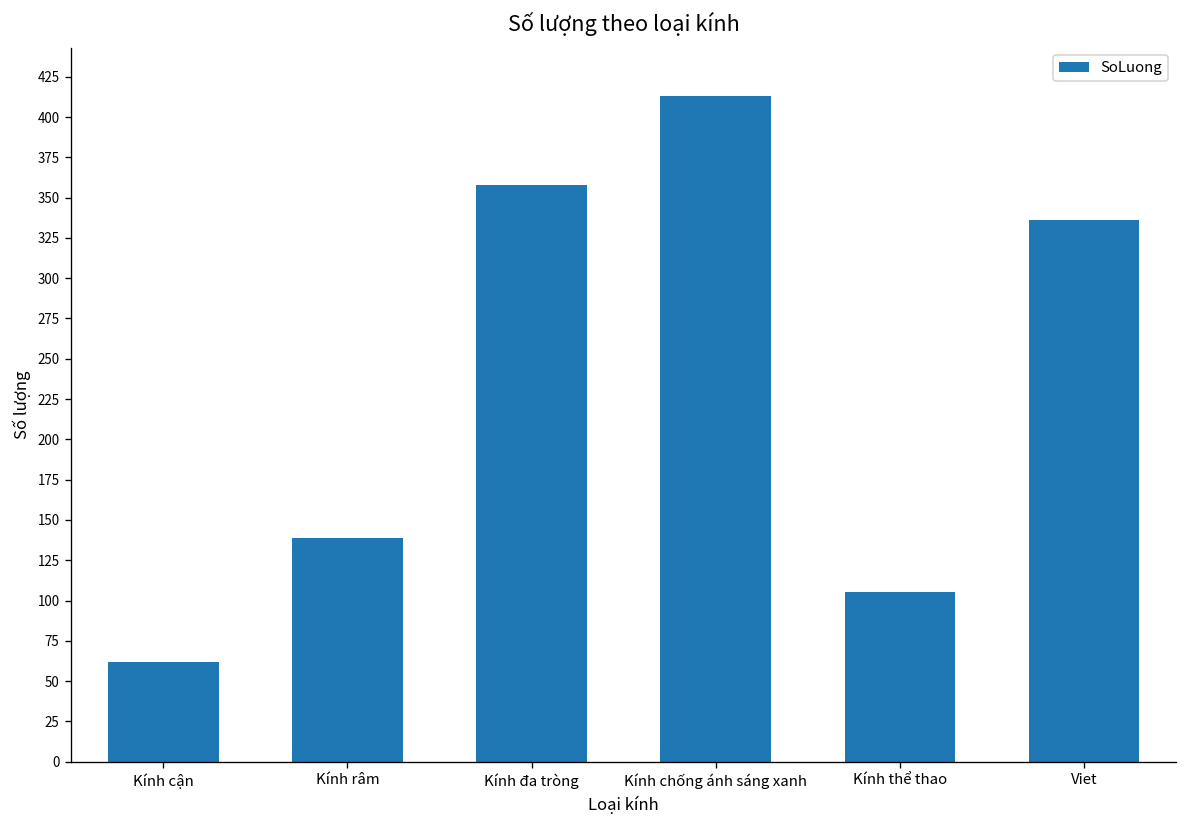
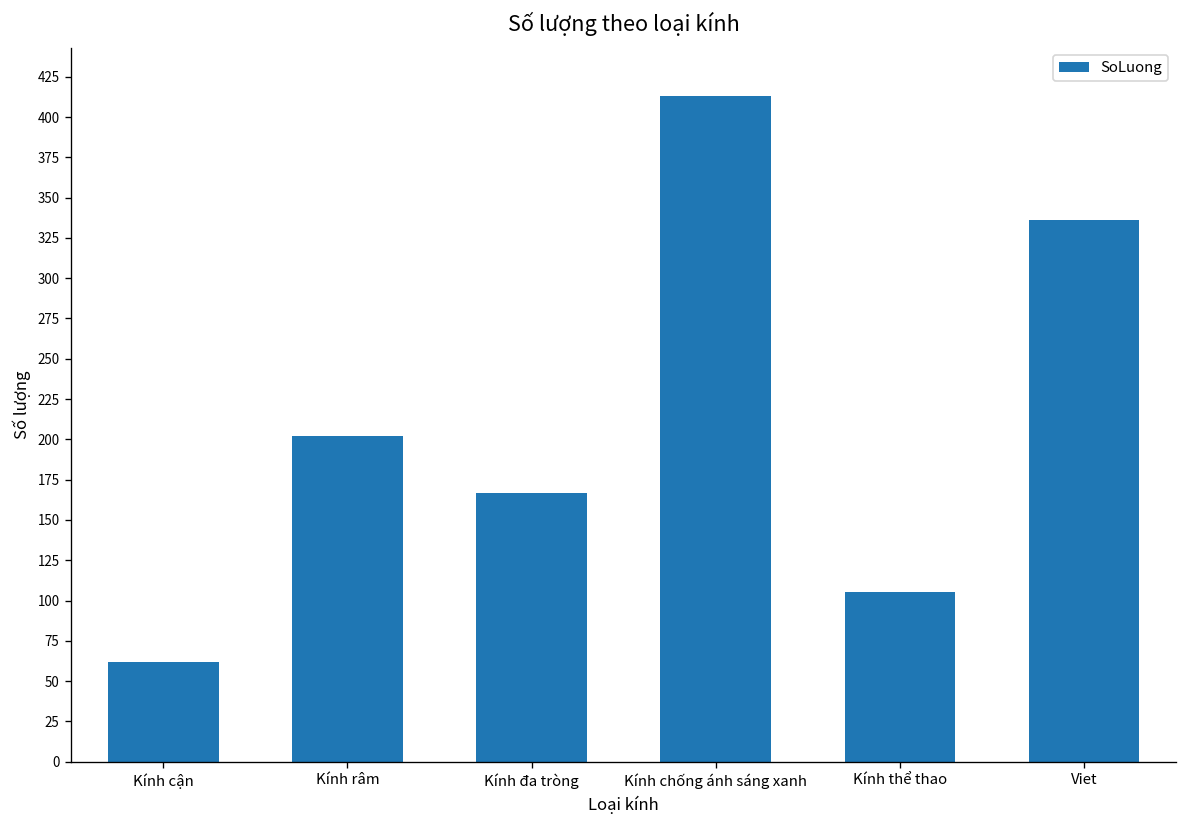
Kính râm: 139 -> 202
Kính đa tròng: 358 -> 167
